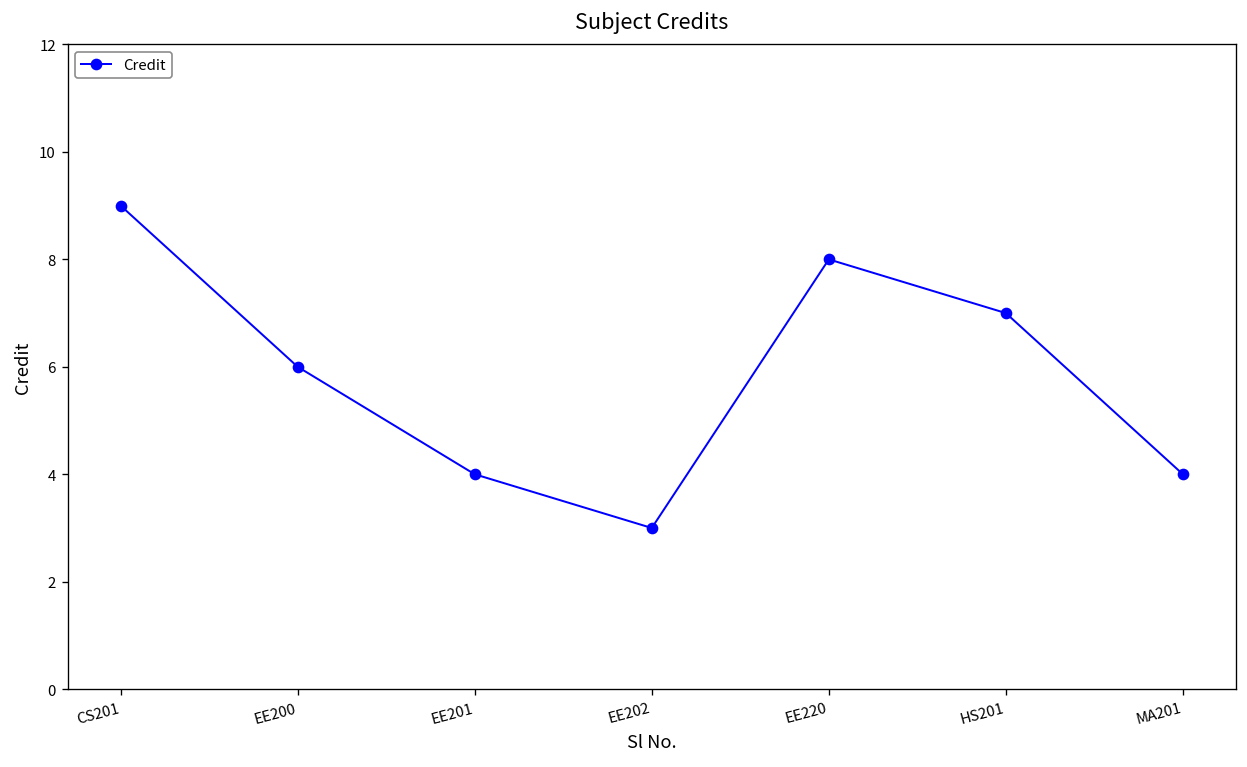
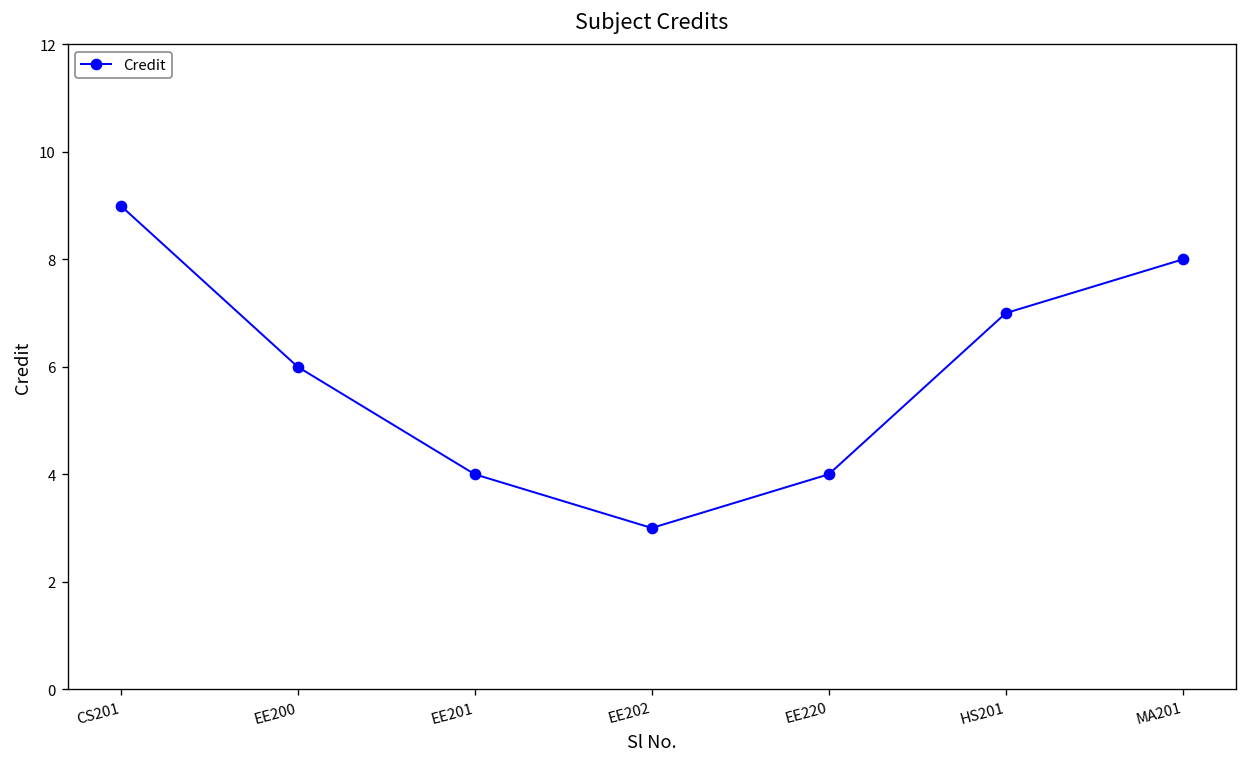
EE220: 8 -> 4
MA201: 4 -> 8
